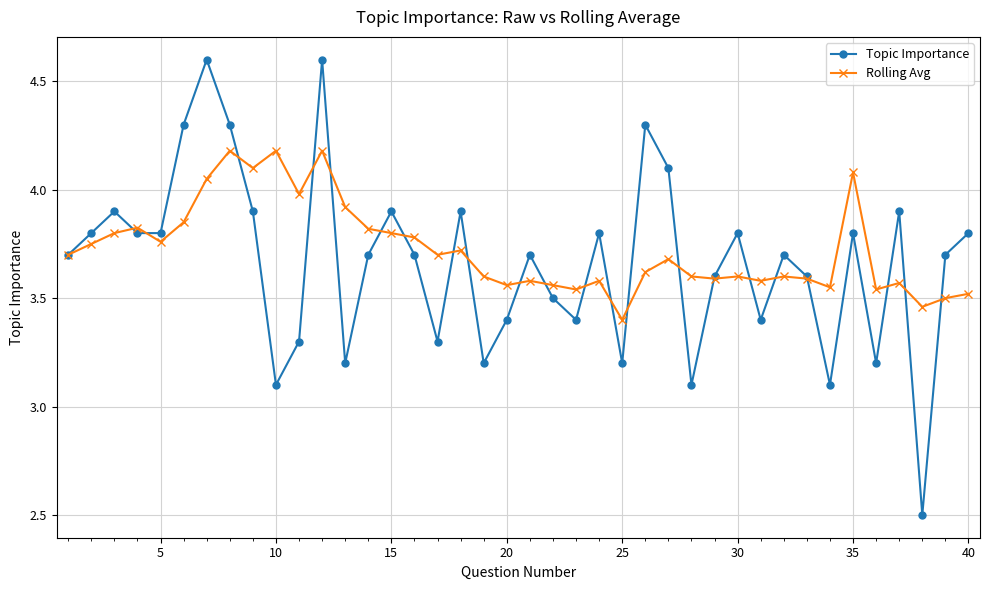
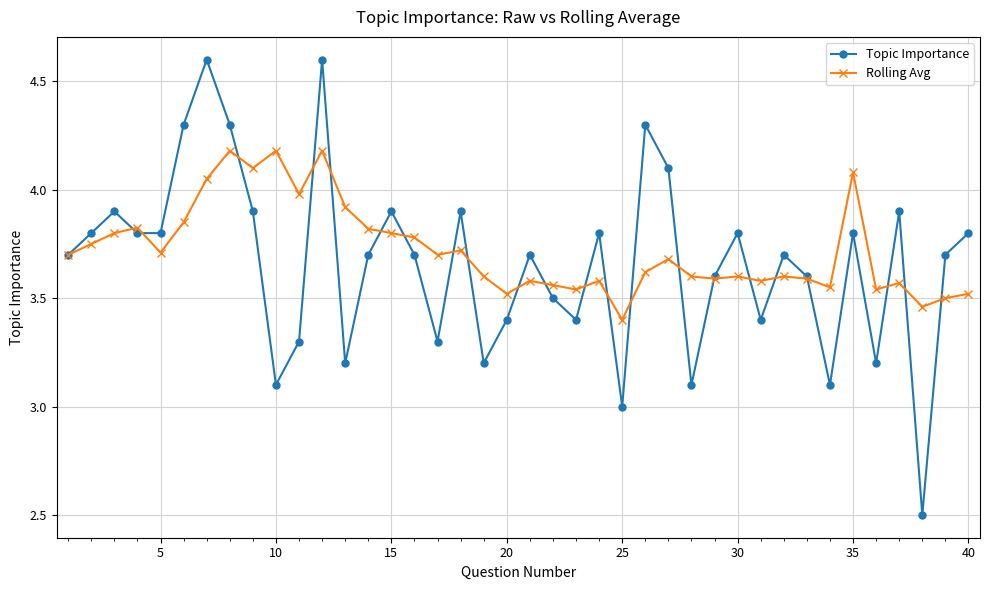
Rolling Avg, 5: 3.76 -> 3.71
Rolling Avg, 20: 3.56 -> 3.52
Topic Importance, 25: 3.2 -> 3.0
